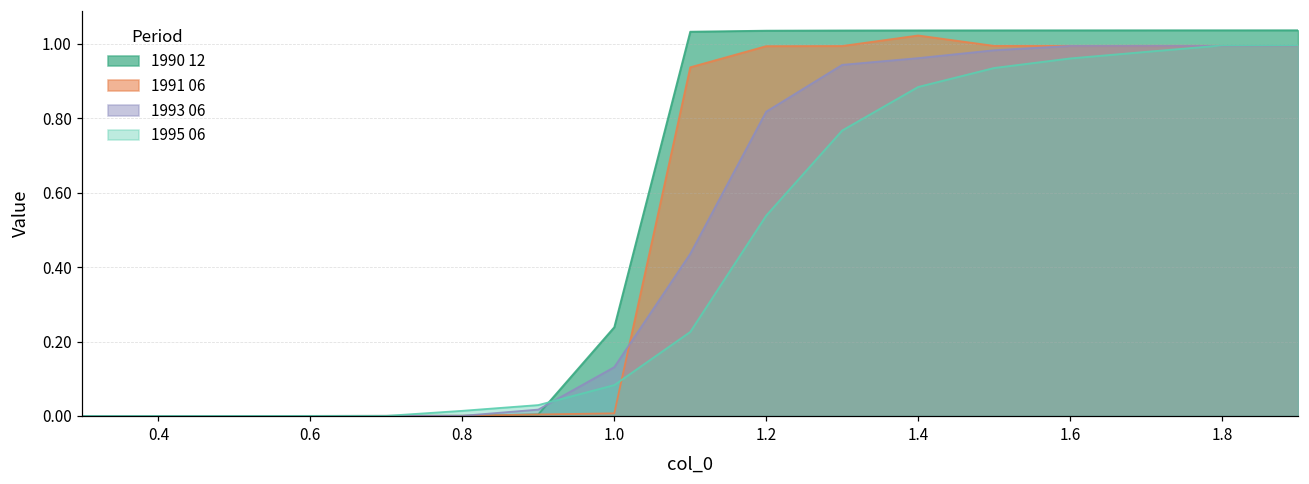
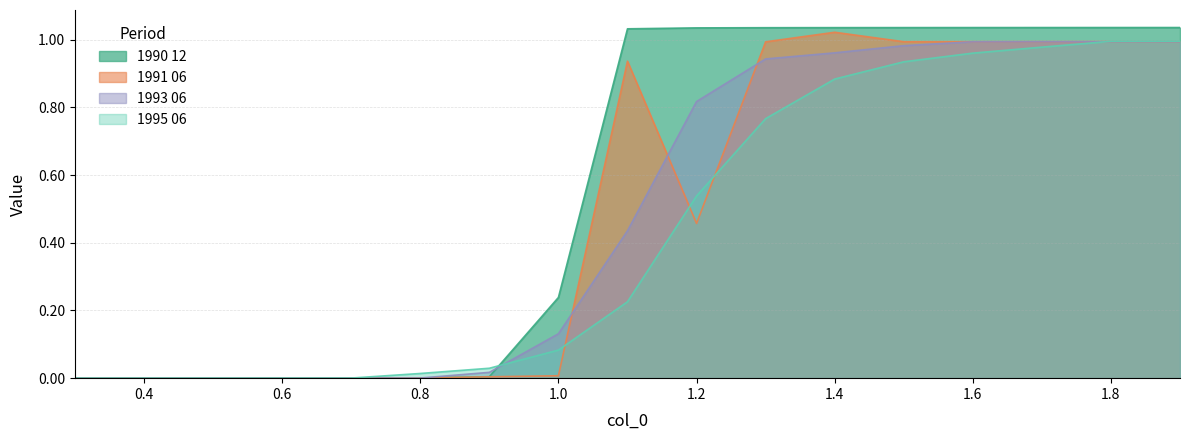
1991 06, 1.2: 0.99 -> 0.46
